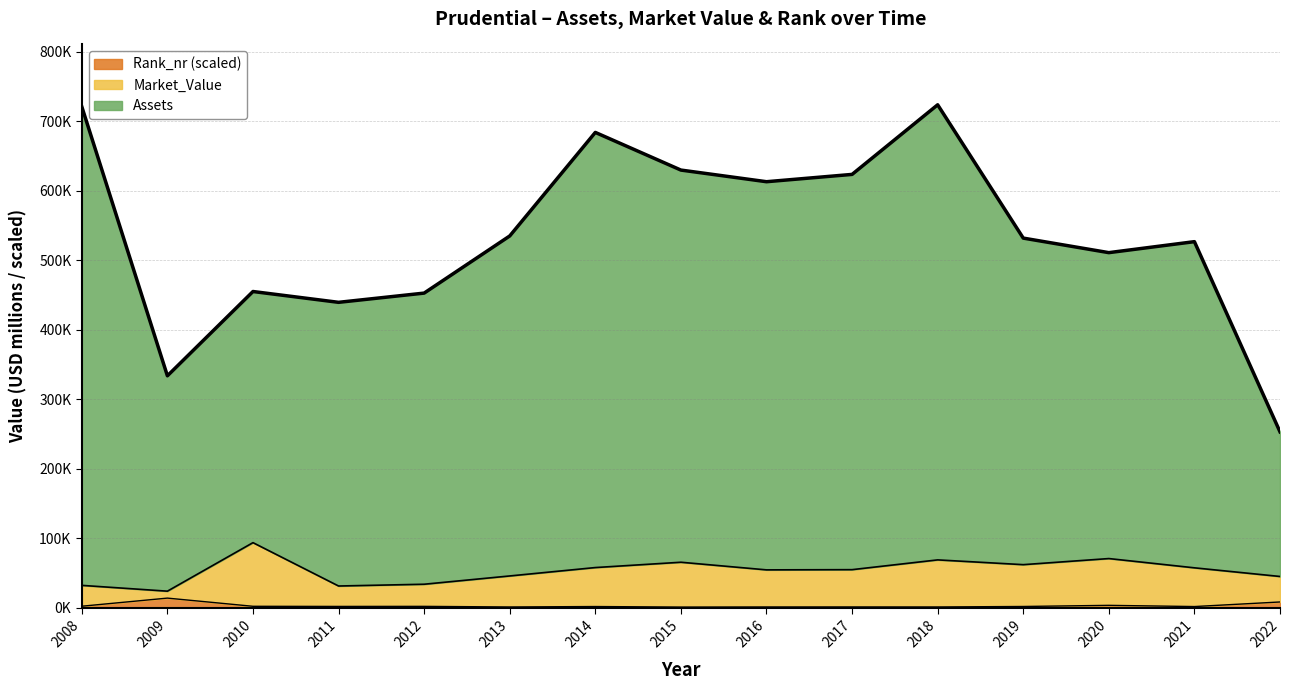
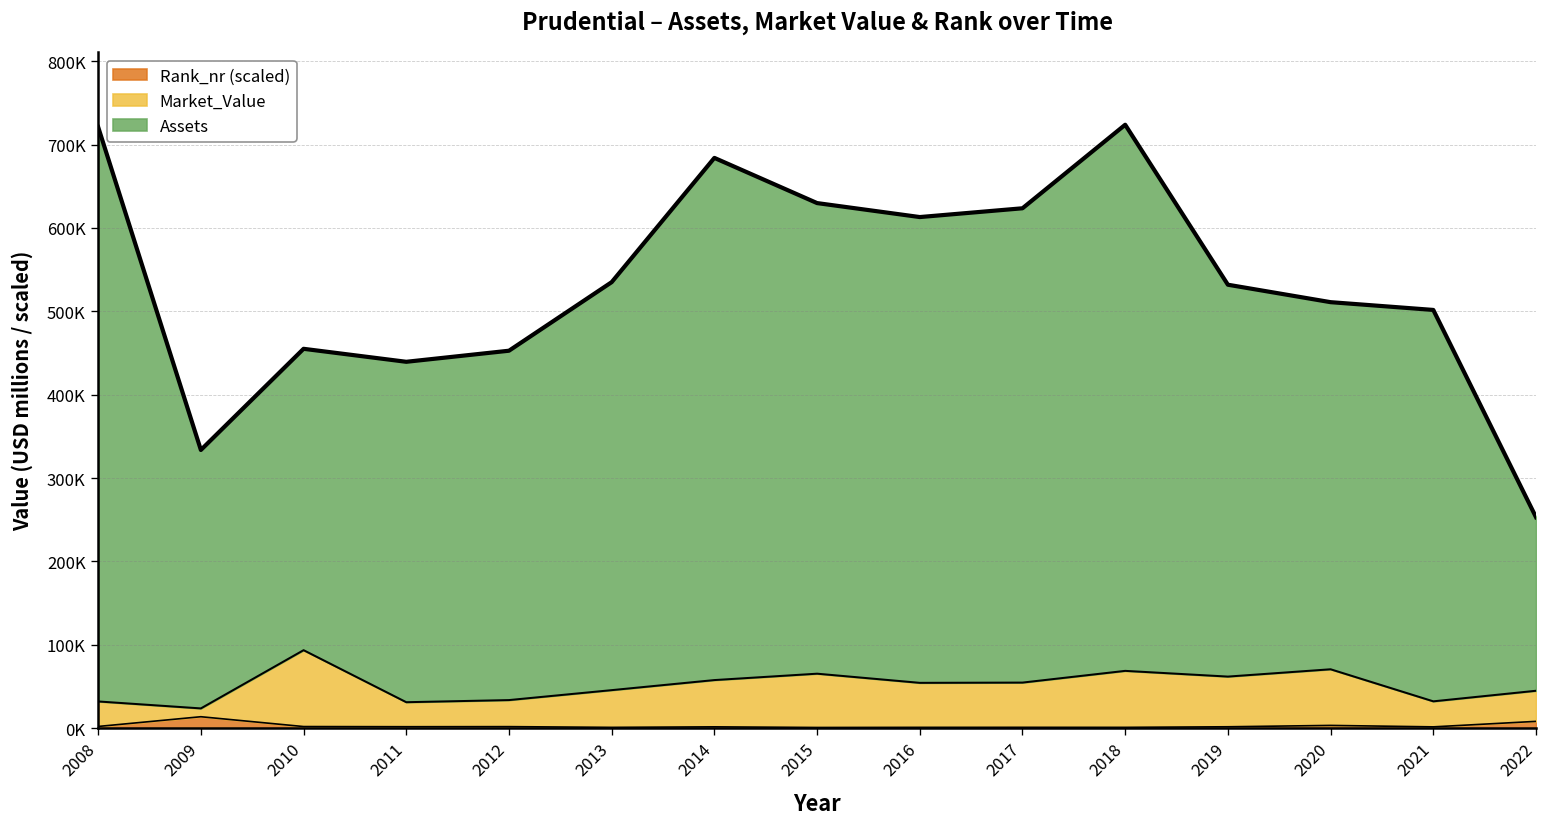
Market_Value, 2021: 60000 -> 30000
